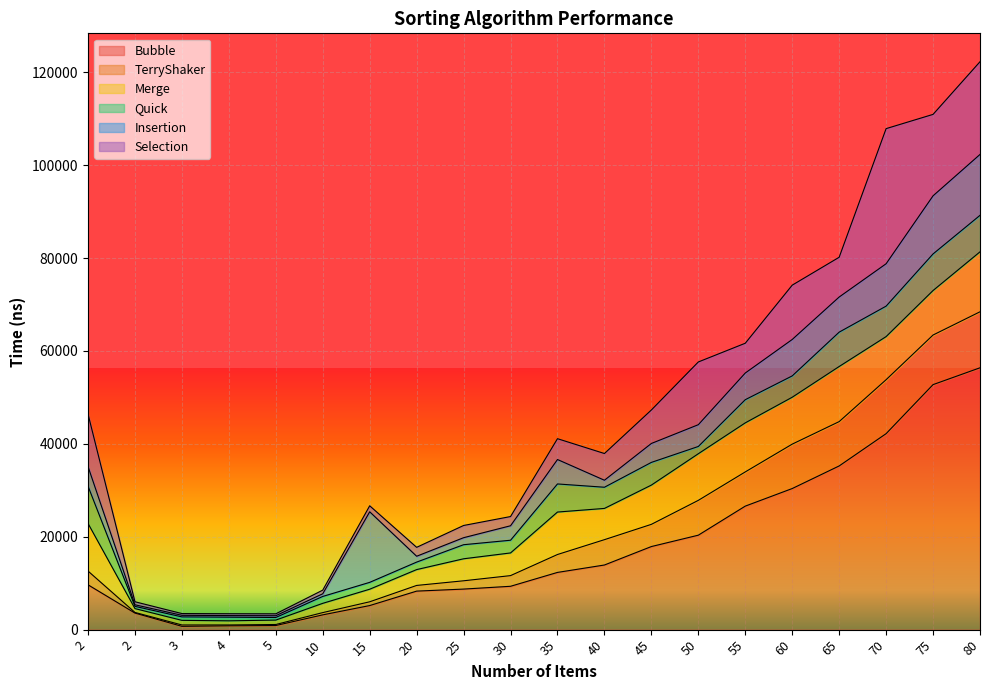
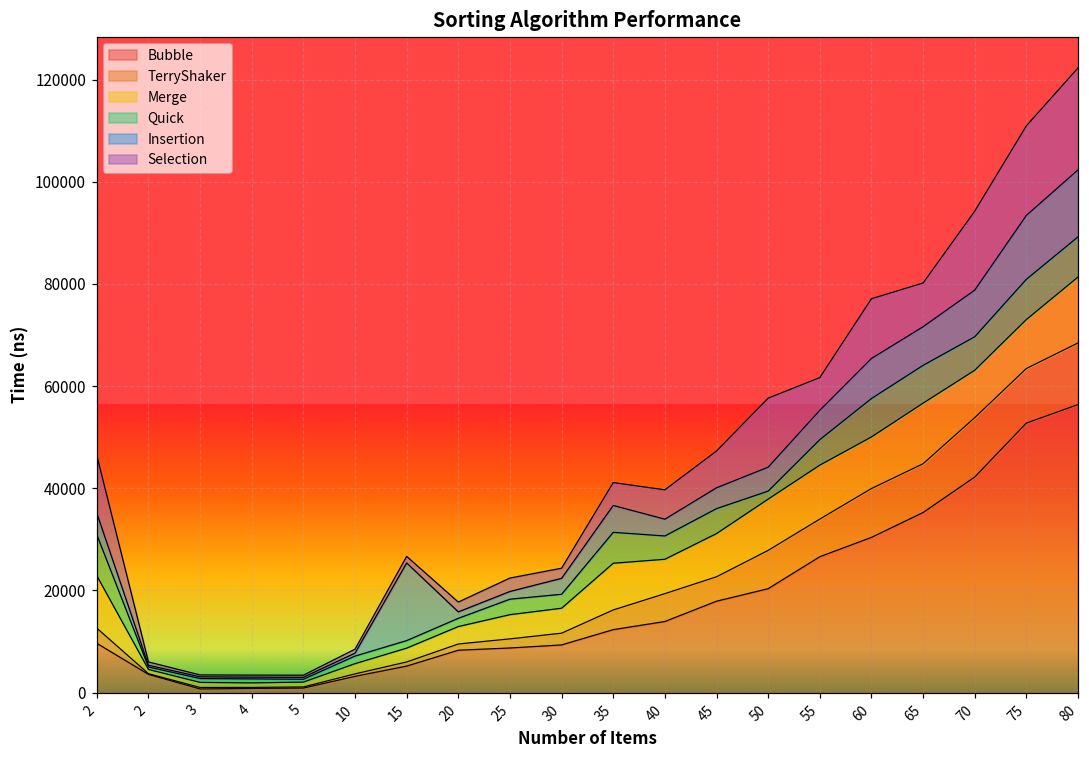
Insertion, 40: 2000 -> 3000
Quick, 60: 5000 -> 8000
Selection, 70: 29000 -> 15000
